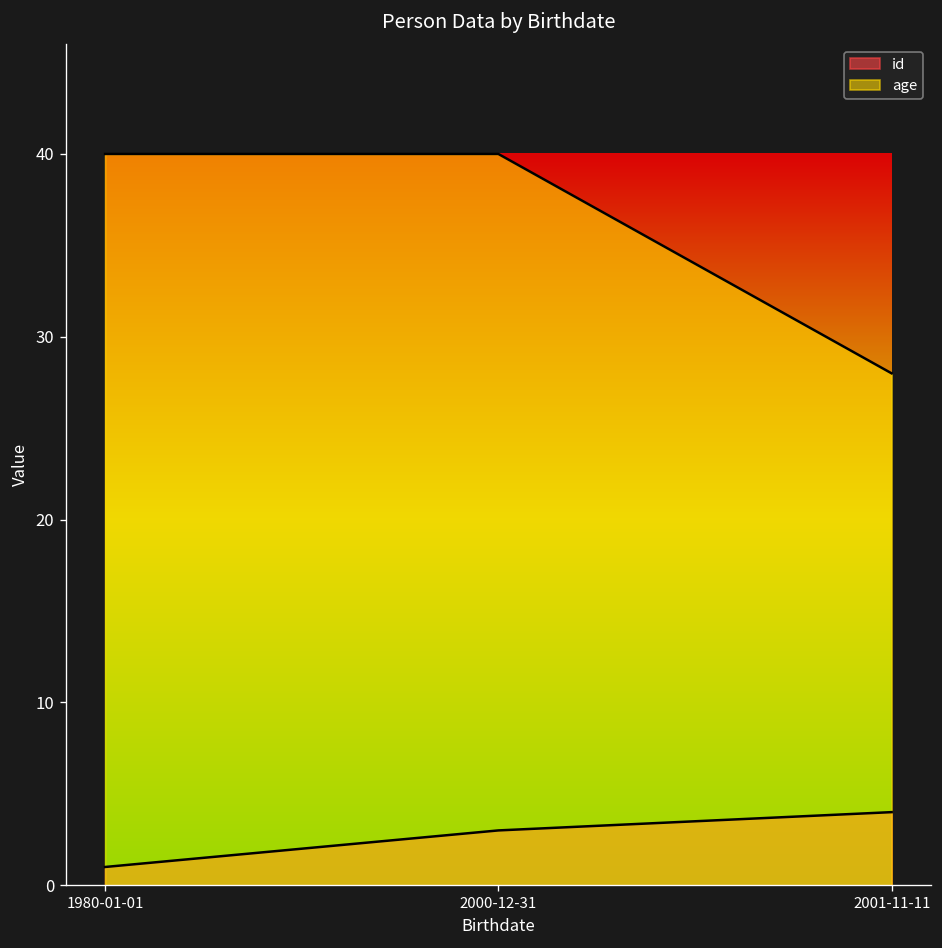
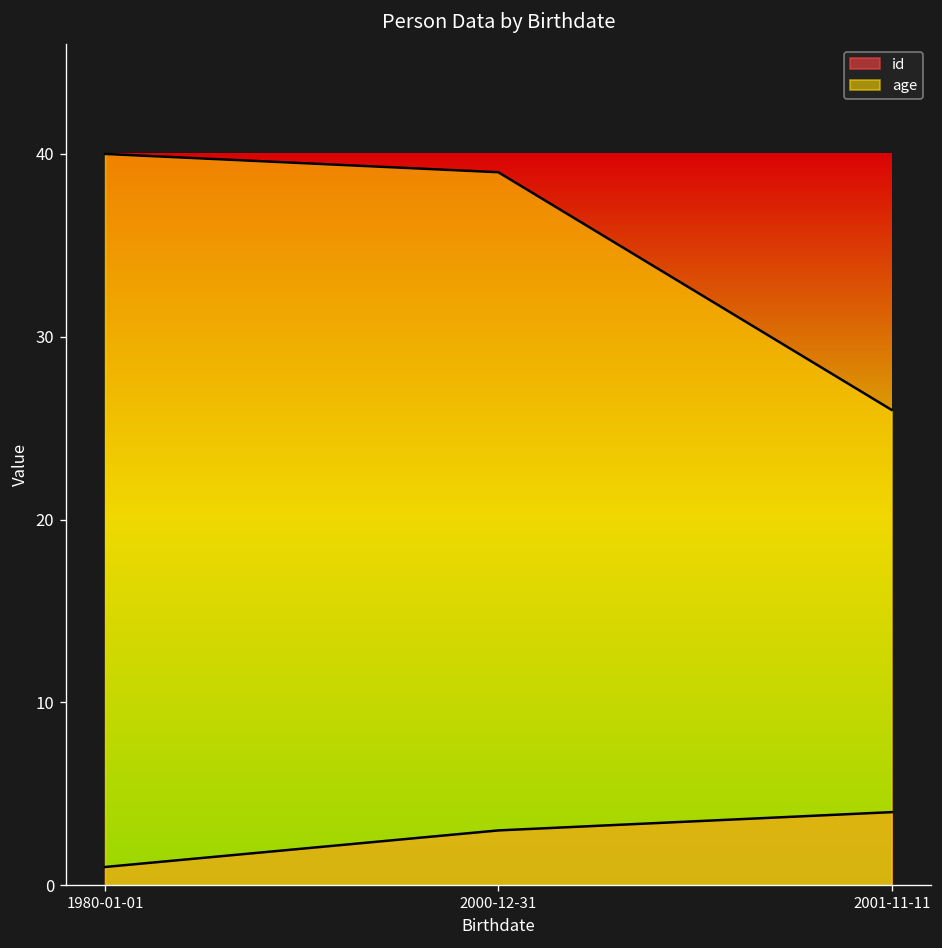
age, 2000-12-31: 40 -> 39
age, 2001-11-11: 28 -> 26
